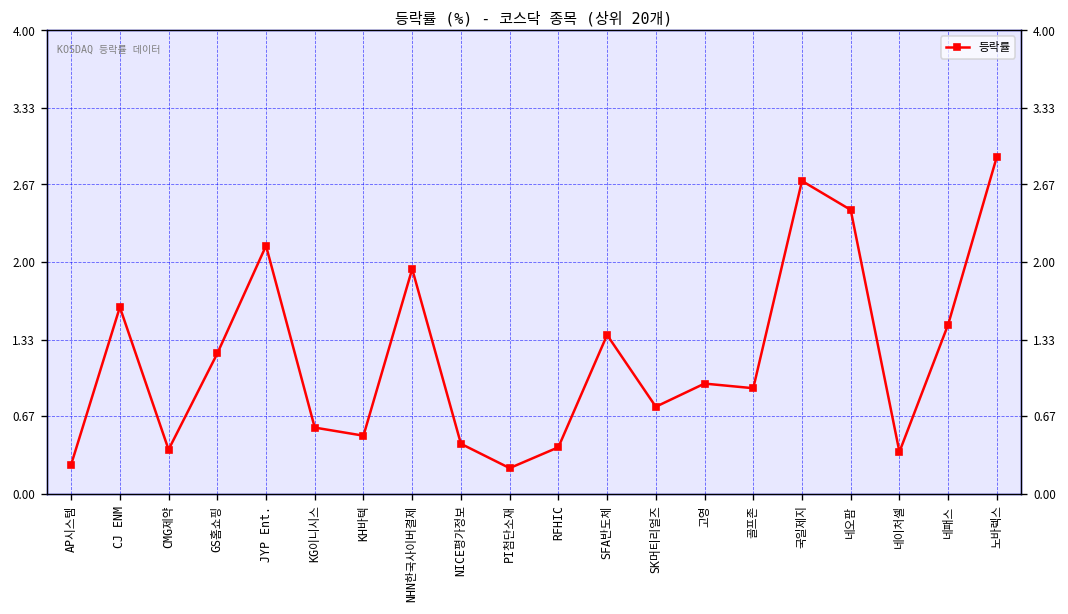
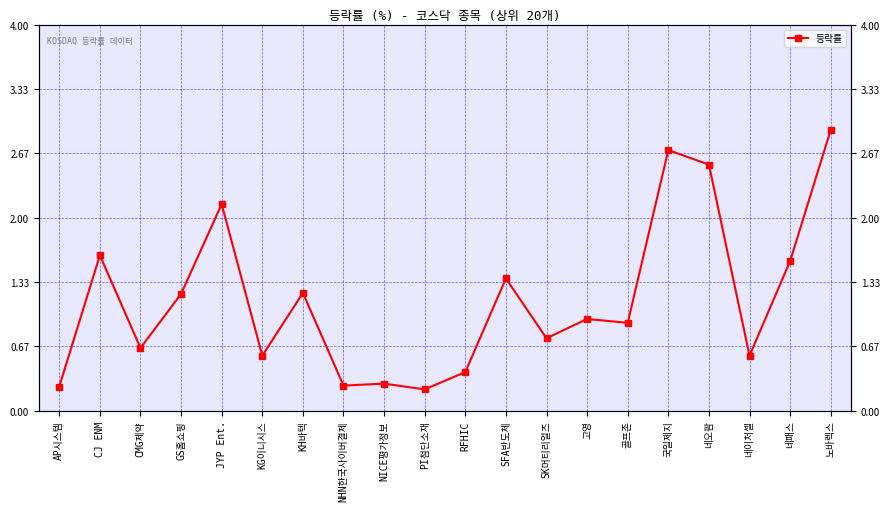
CMG제약: 0.4 -> 0.7
KH바텍: 0.5 -> 1.2
NHN한국사이버결제: 1.9 -> 0.3
NICE평가정보: 0.4 -> 0.3
네오팜: 2.5 -> 2.6
네이처셀: 0.4 -> 0.6
네패스: 1.5 -> 1.6
